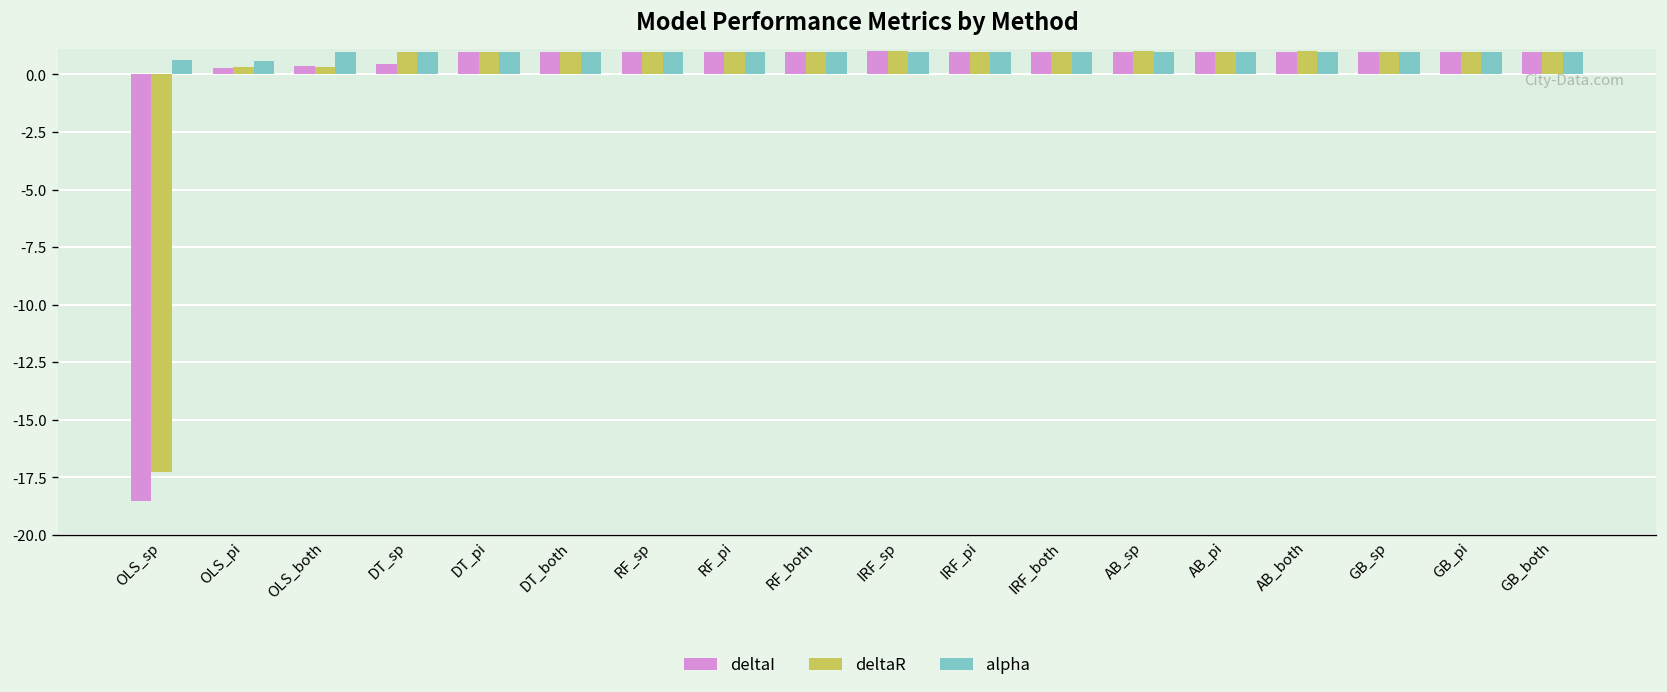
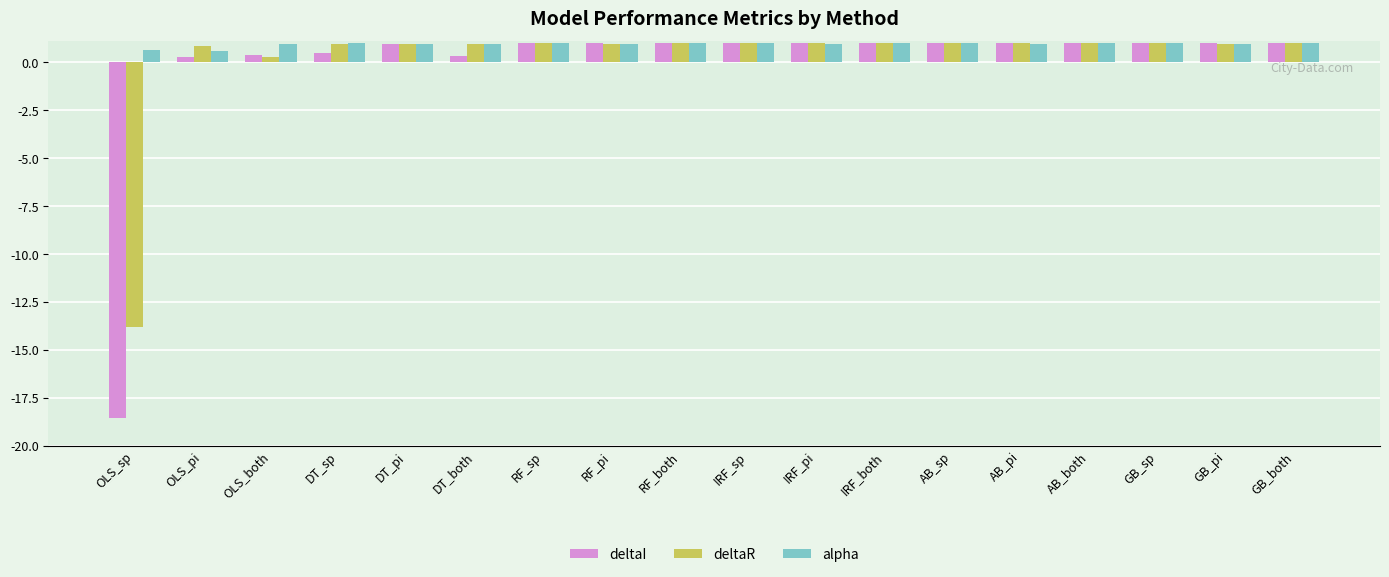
deltaR, OLS_sp: -17.3 -> -13.8
deltaR, OLS_pi: 0.3 -> 0.9
deltaI, DT_both: 1.0 -> 0.4
